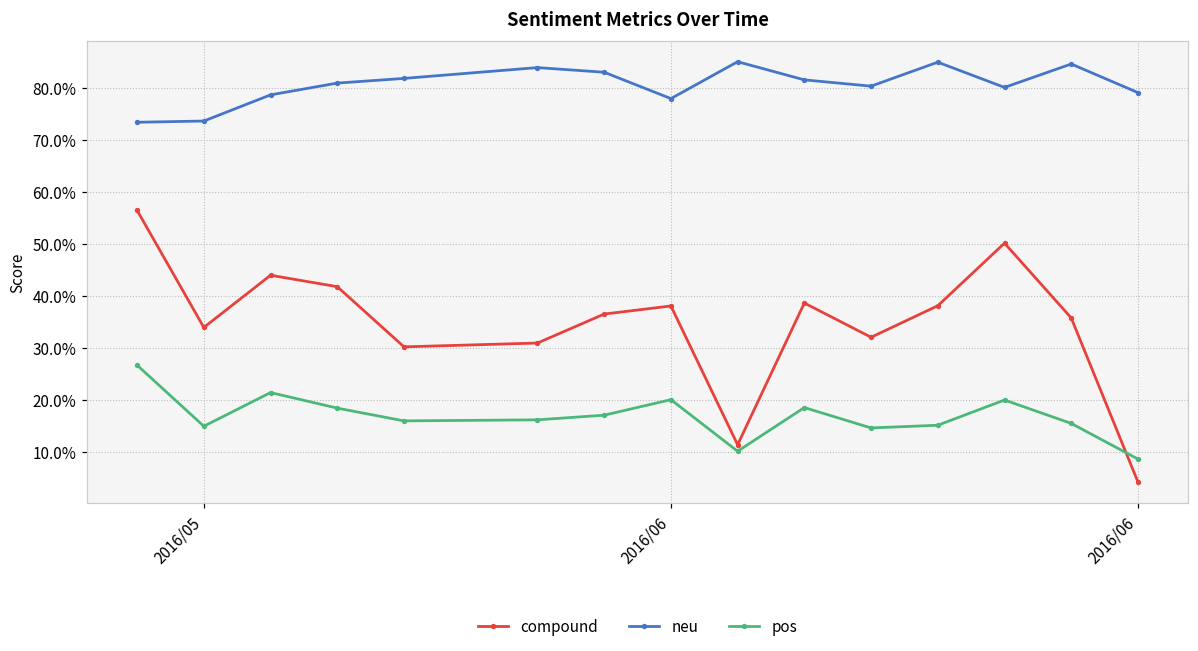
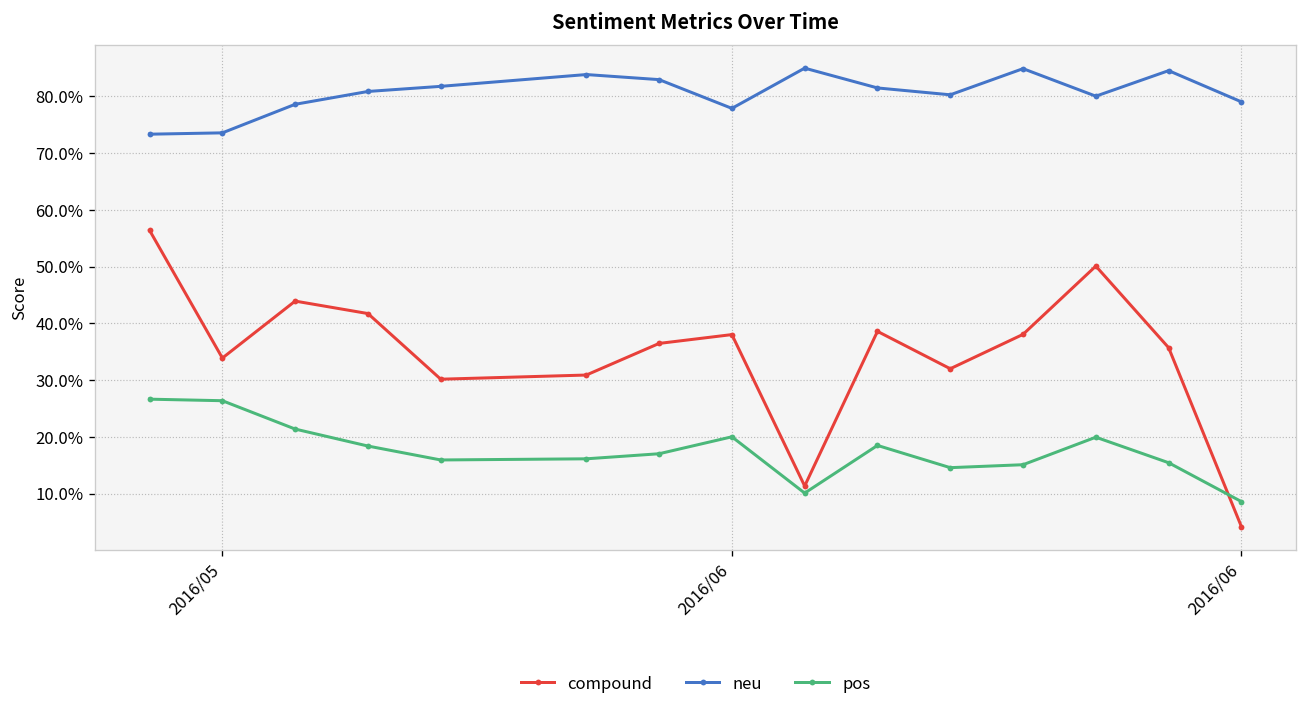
pos, 2016/05: 15% -> 26%
